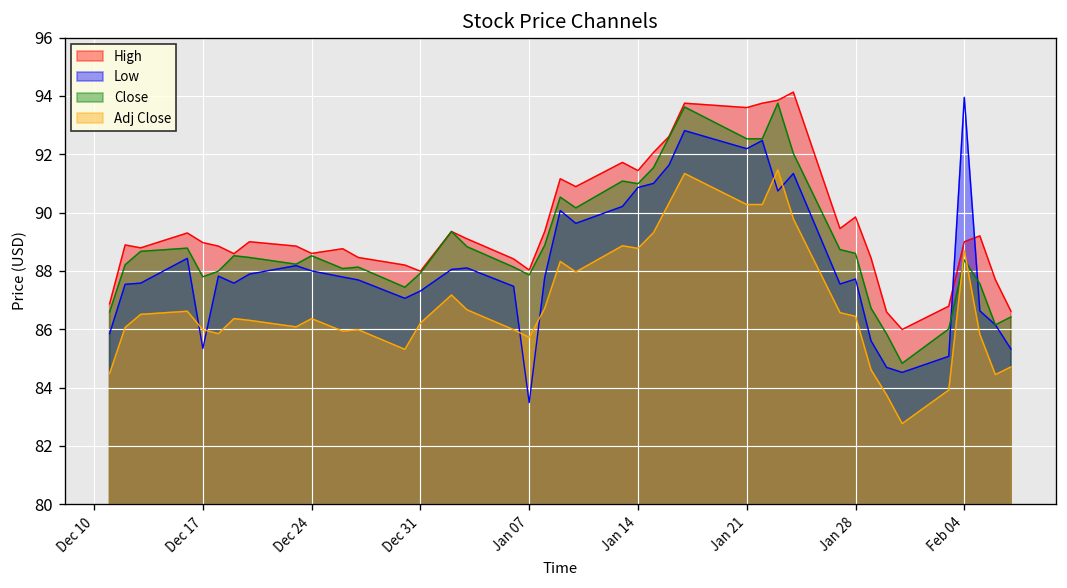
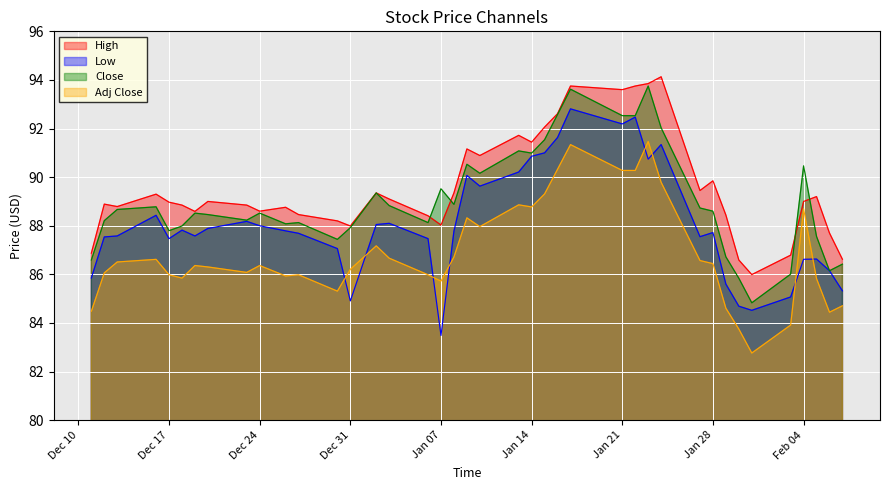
Low, Dec 17: 85.3 -> 87.5
Low, Dec 31: 87.3 -> 84.9
Close, Jan 07: 87.9 -> 89.5
Low, Feb 04: 94.0 -> 86.6
Close, Feb 04: 88.4 -> 90.5
